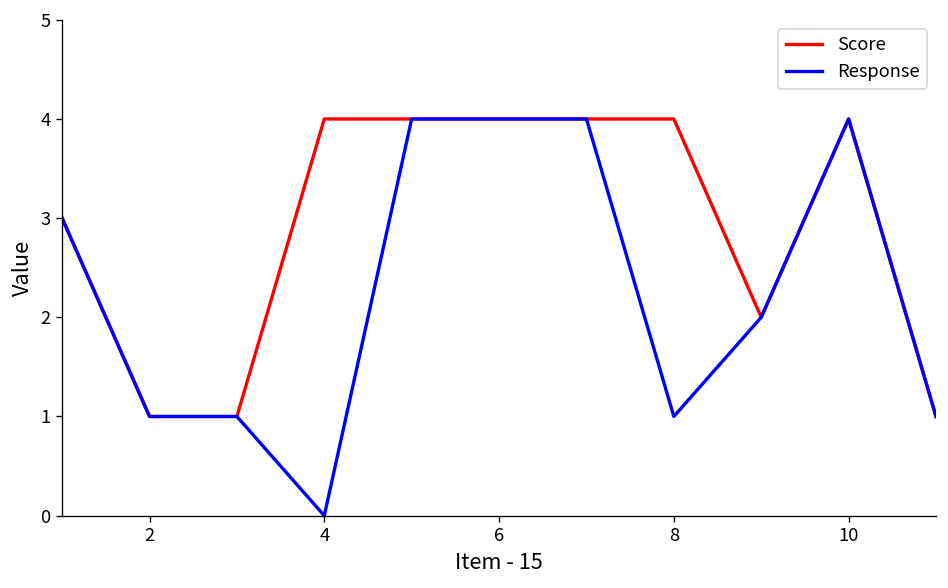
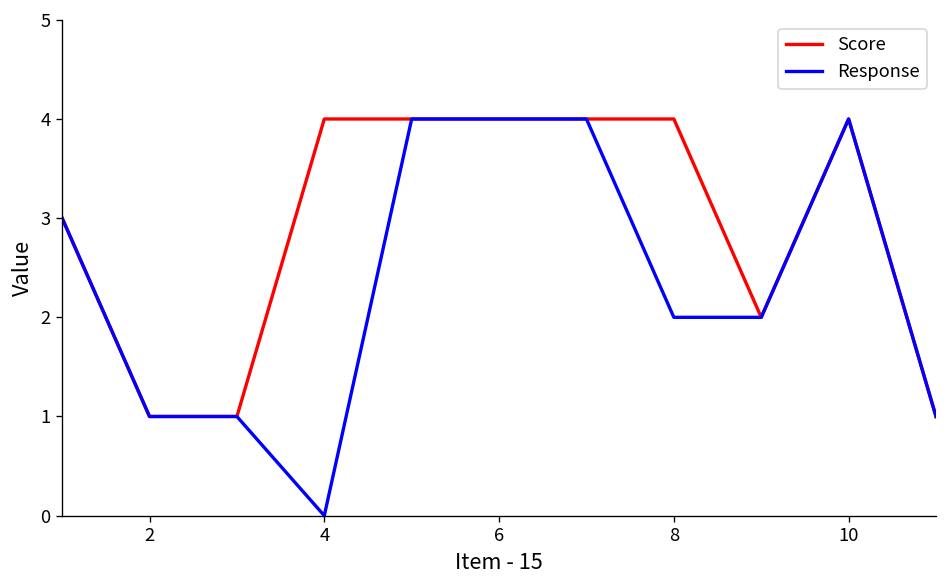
Response, 8: 1 -> 2
